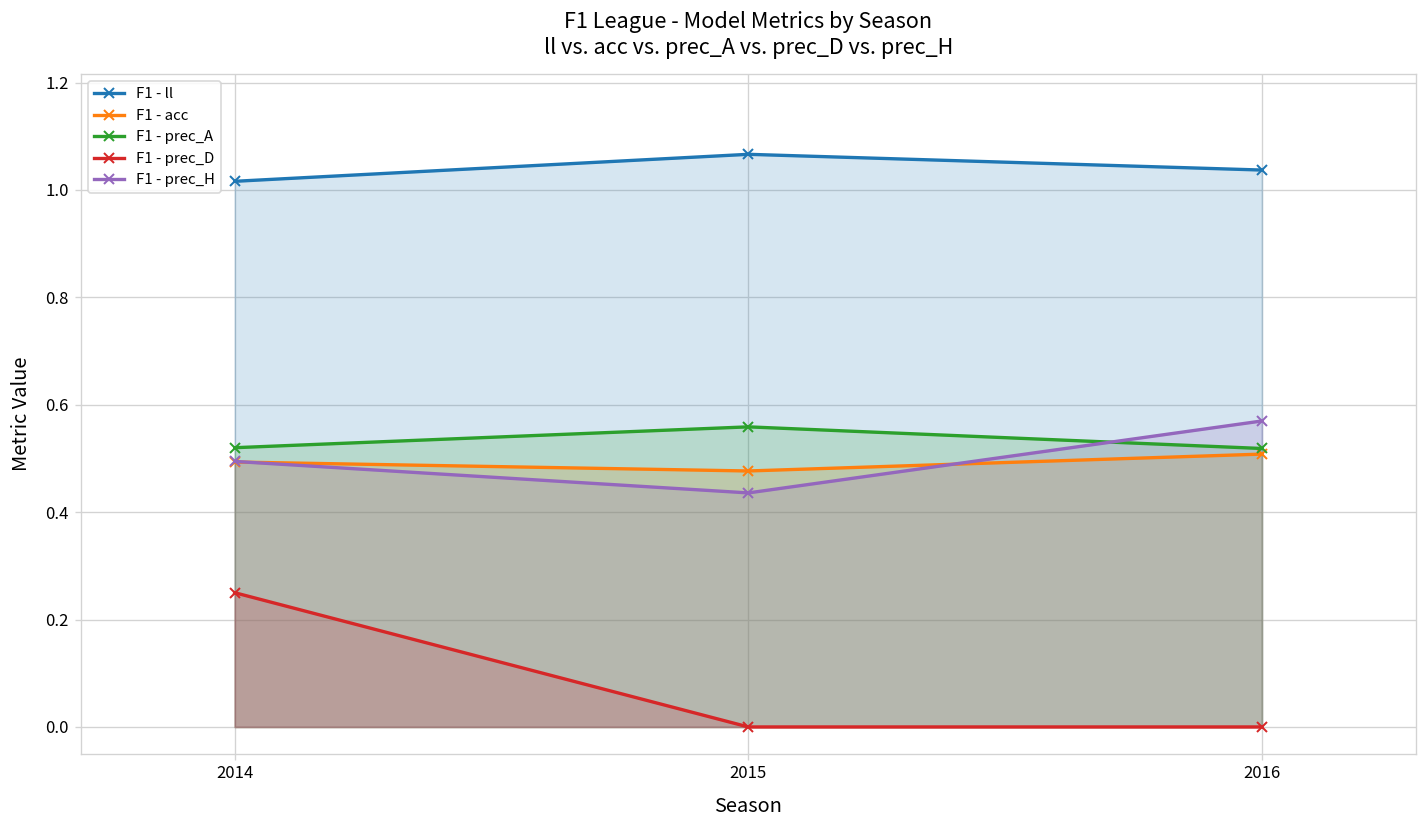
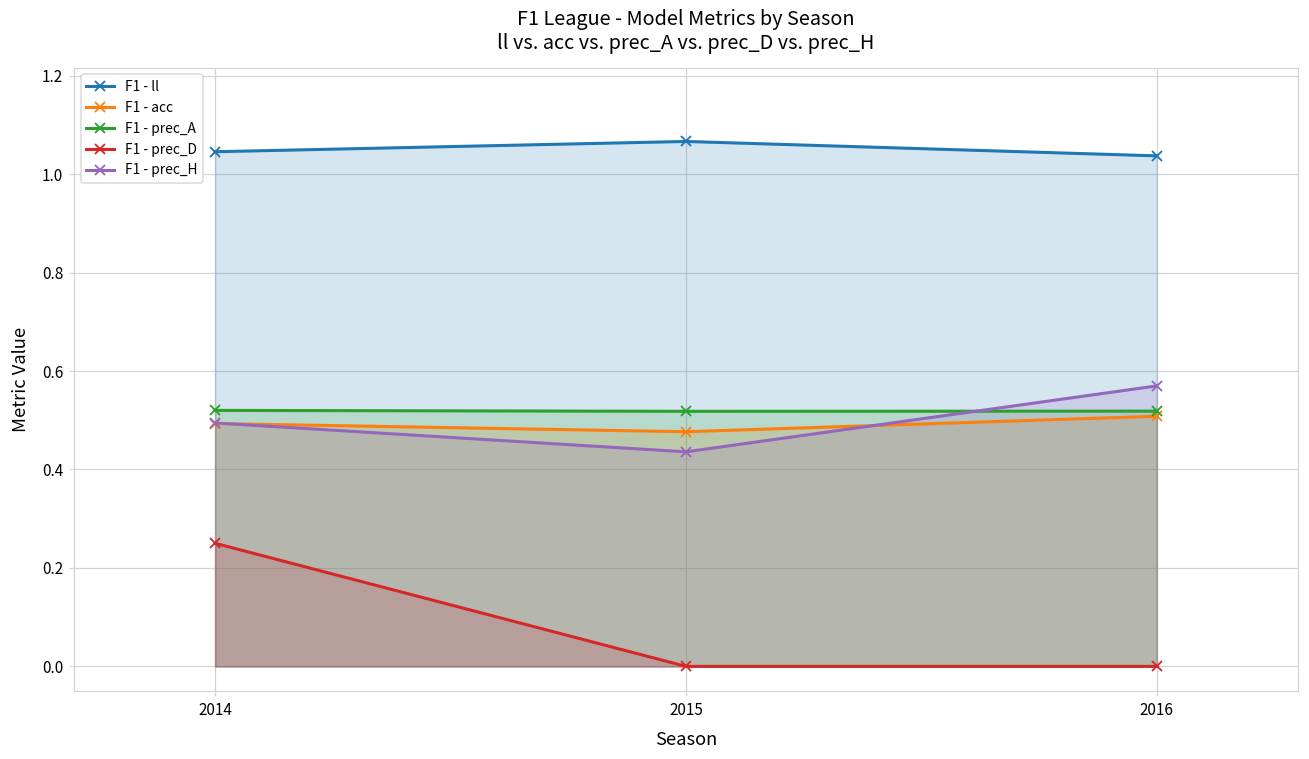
F1 - ll, 2014: 1.02 -> 1.05
F1 - prec_A, 2015: 0.56 -> 0.52
